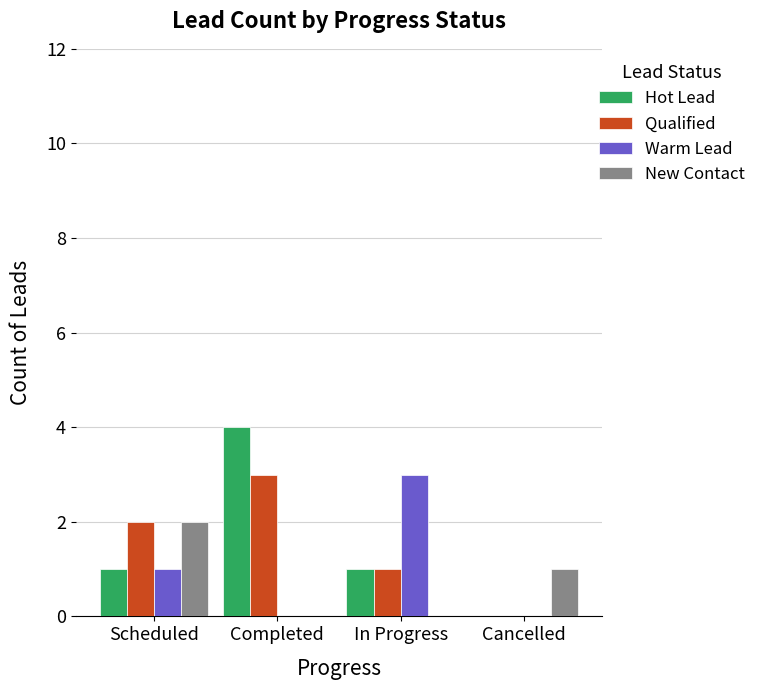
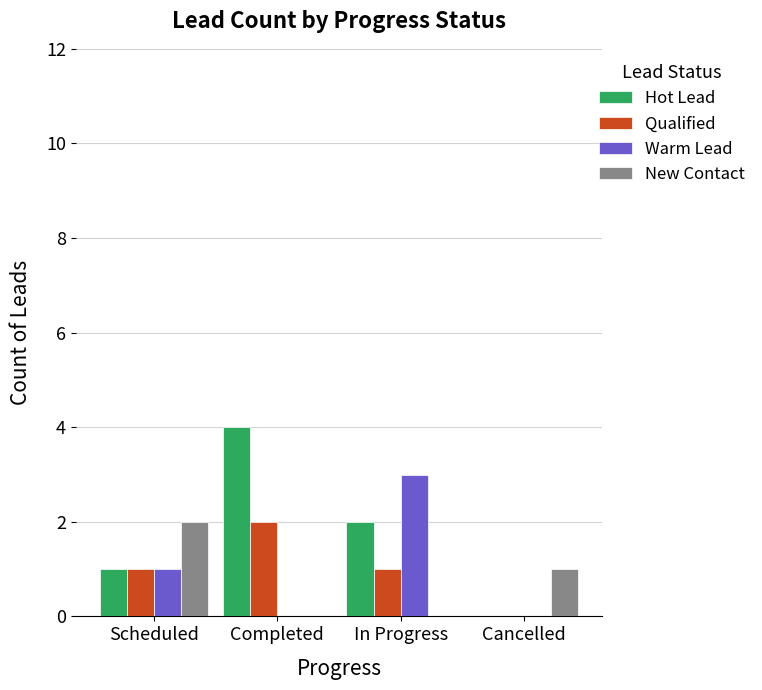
Qualified, Scheduled: 2 -> 1
Qualified, Completed: 3 -> 2
Hot Lead, In Progress: 1 -> 2
